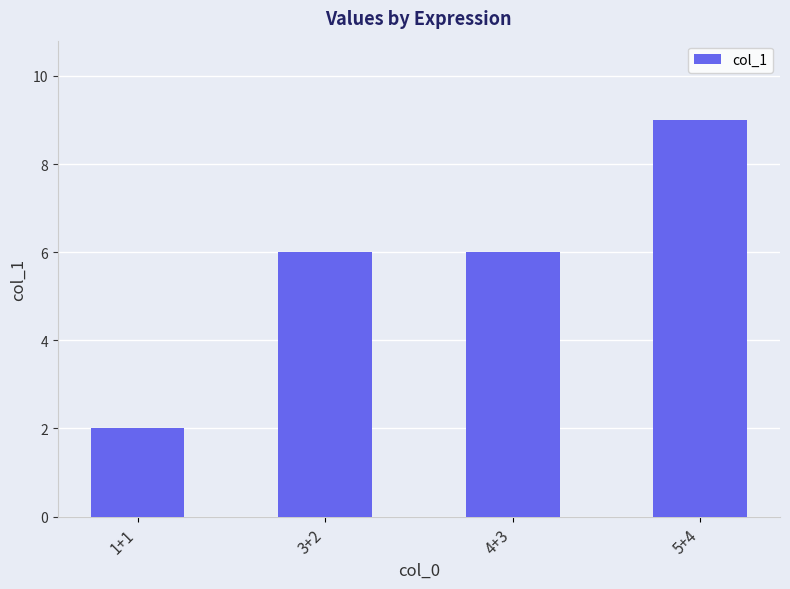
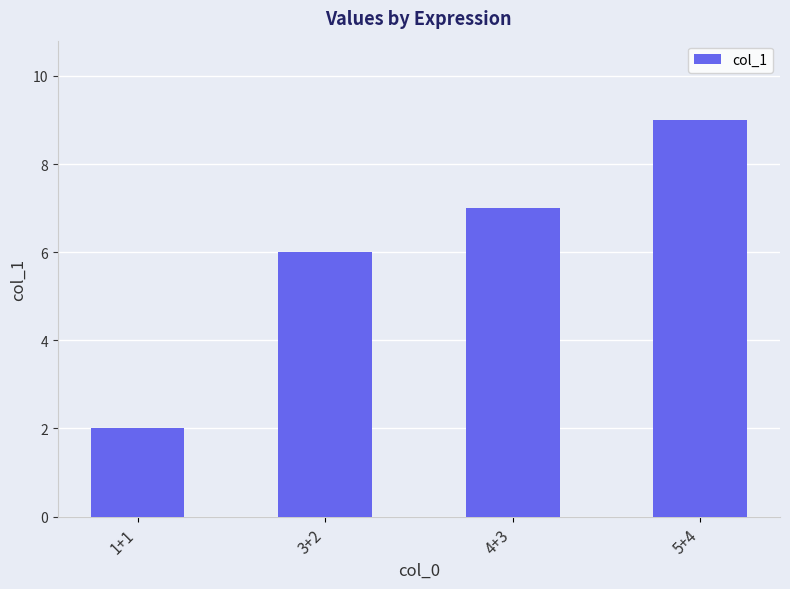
4+3: 6 -> 7
